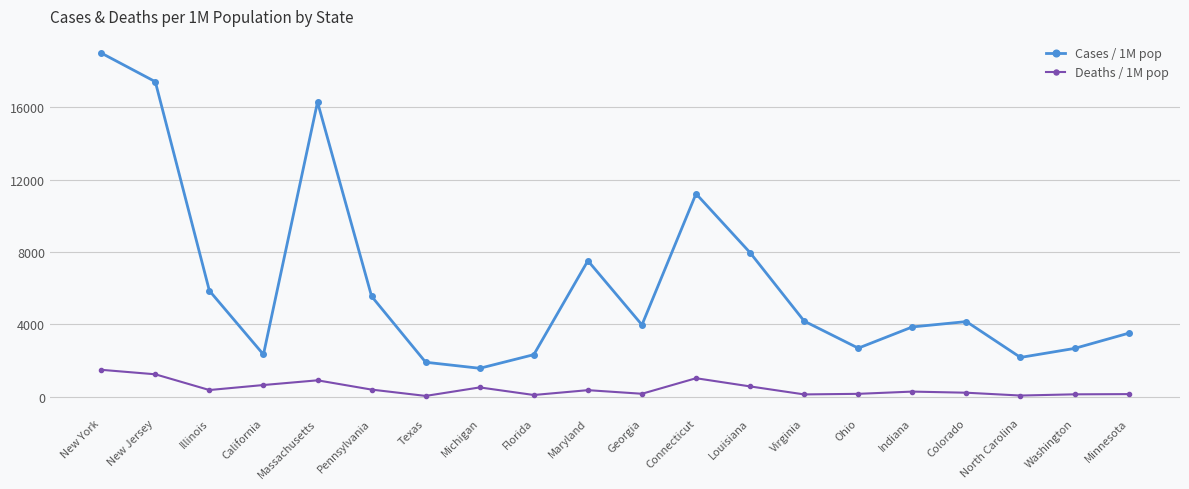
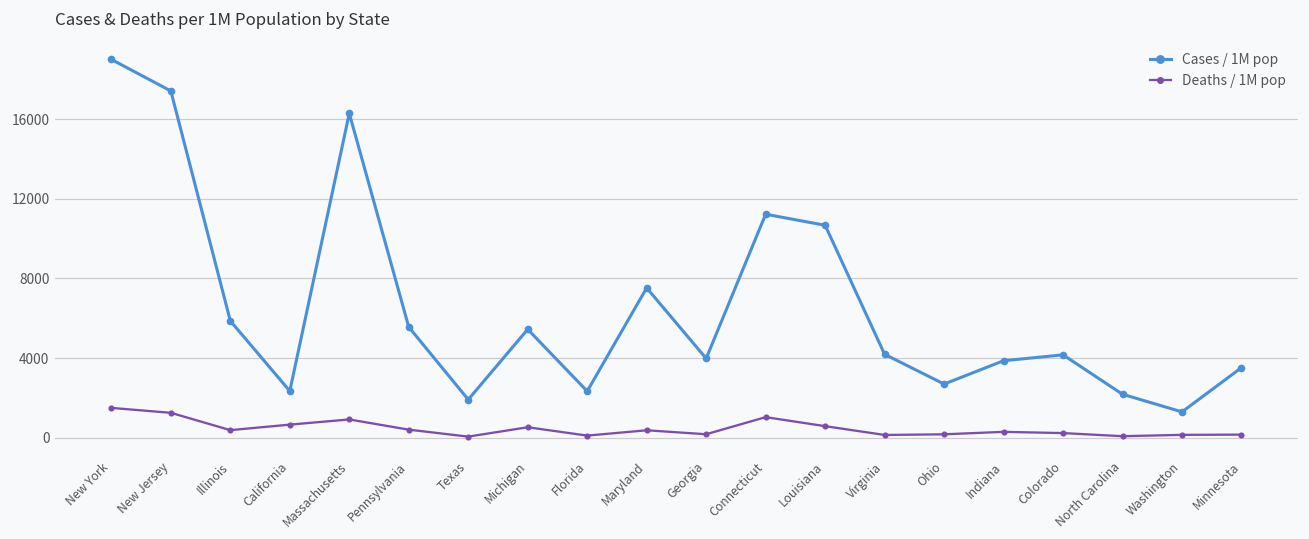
Cases / 1M pop, Michigan: 1600 -> 5400
Cases / 1M pop, Louisiana: 8000 -> 10700
Cases / 1M pop, Washington: 2700 -> 1300
